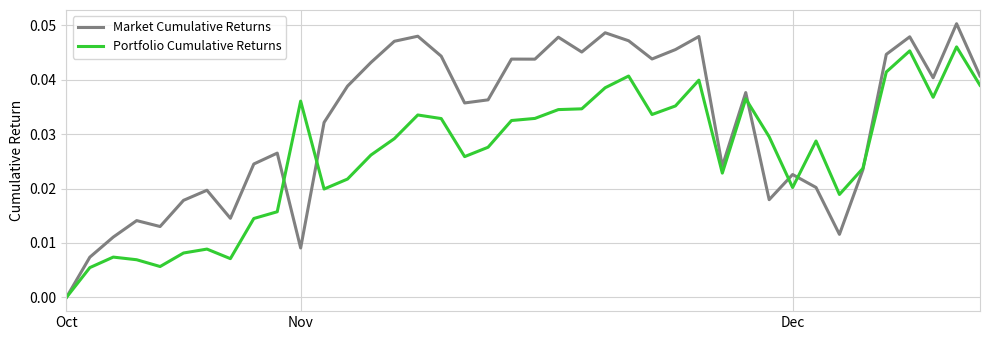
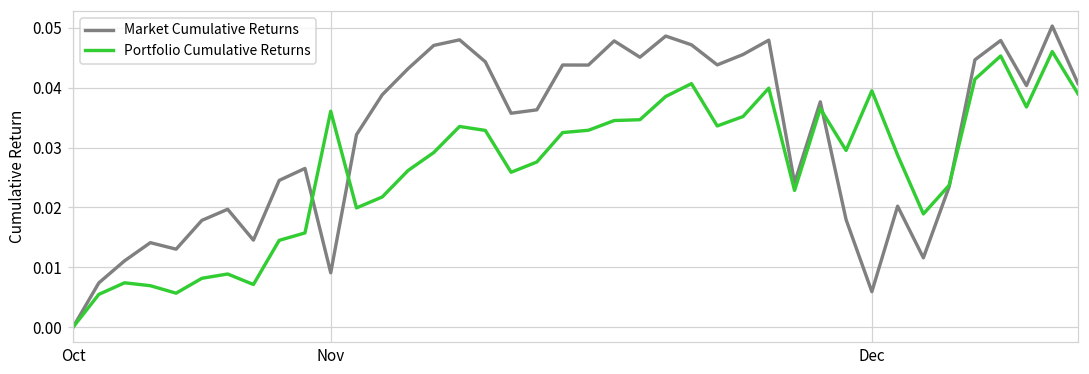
Market Cumulative Returns, Dec: 0.023 -> 0.006
Portfolio Cumulative Returns, Dec: 0.020 -> 0.039
